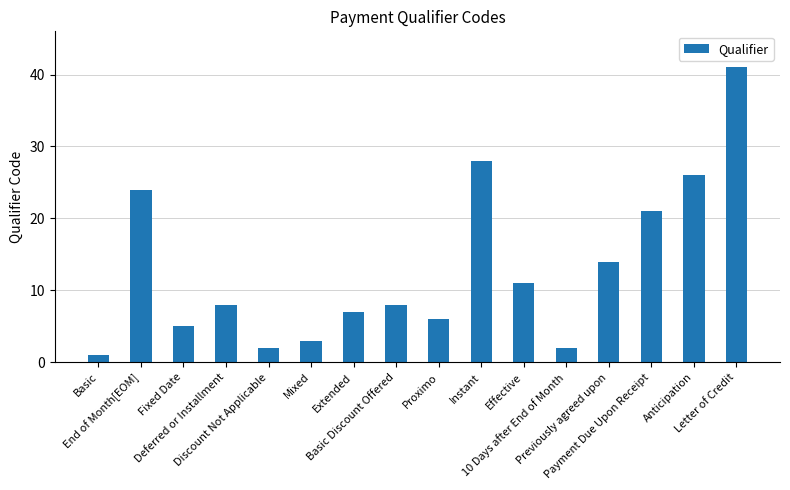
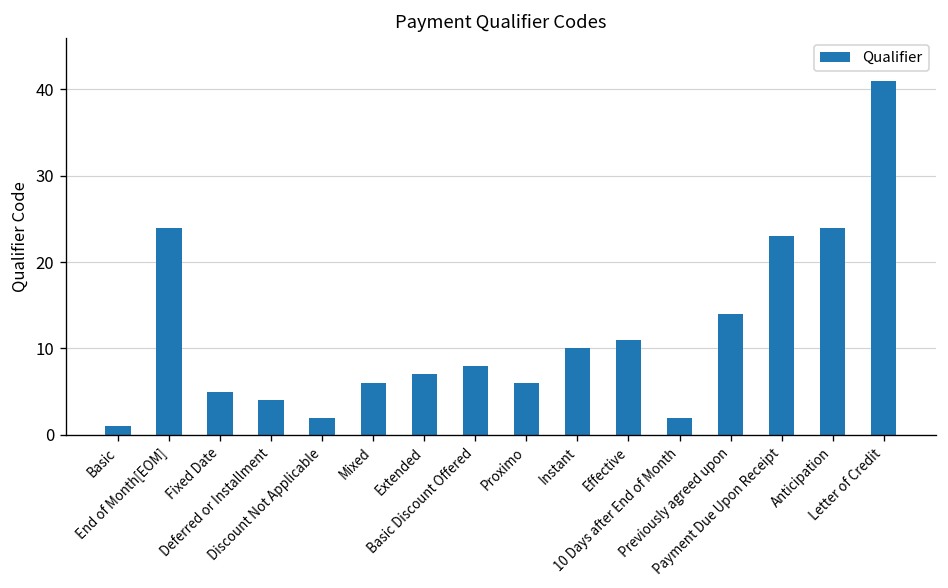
Deferred or Installment: 8 -> 4
Mixed: 3 -> 6
Instant: 28 -> 10
Payment Due Upon Receipt: 21 -> 23
Anticipation: 26 -> 24
